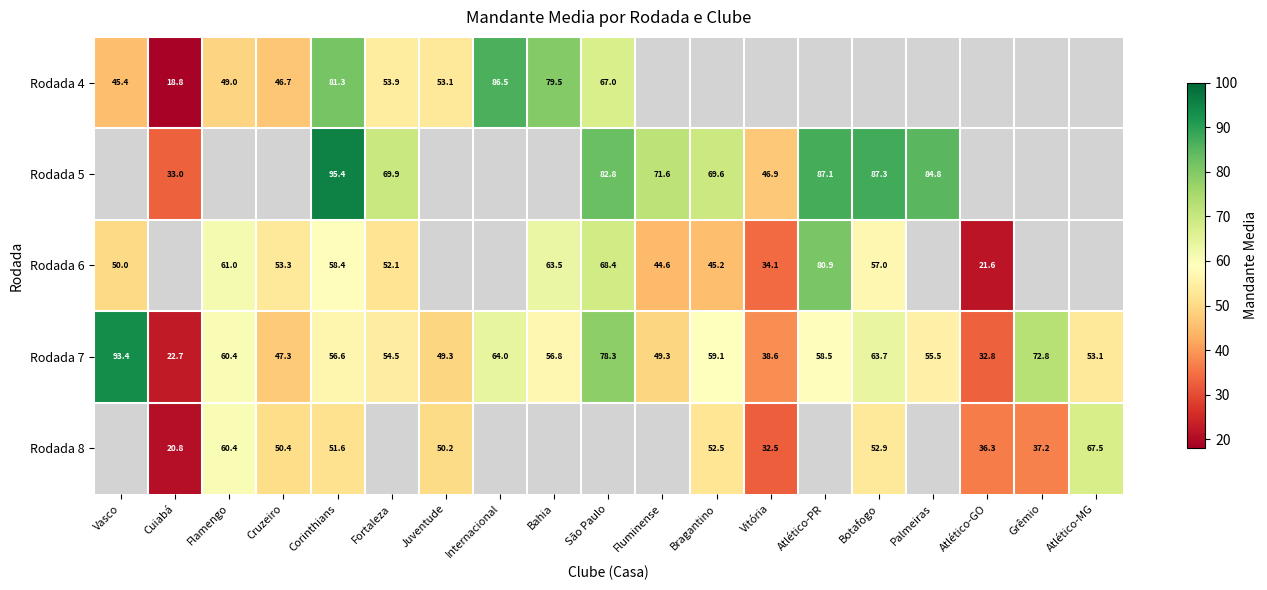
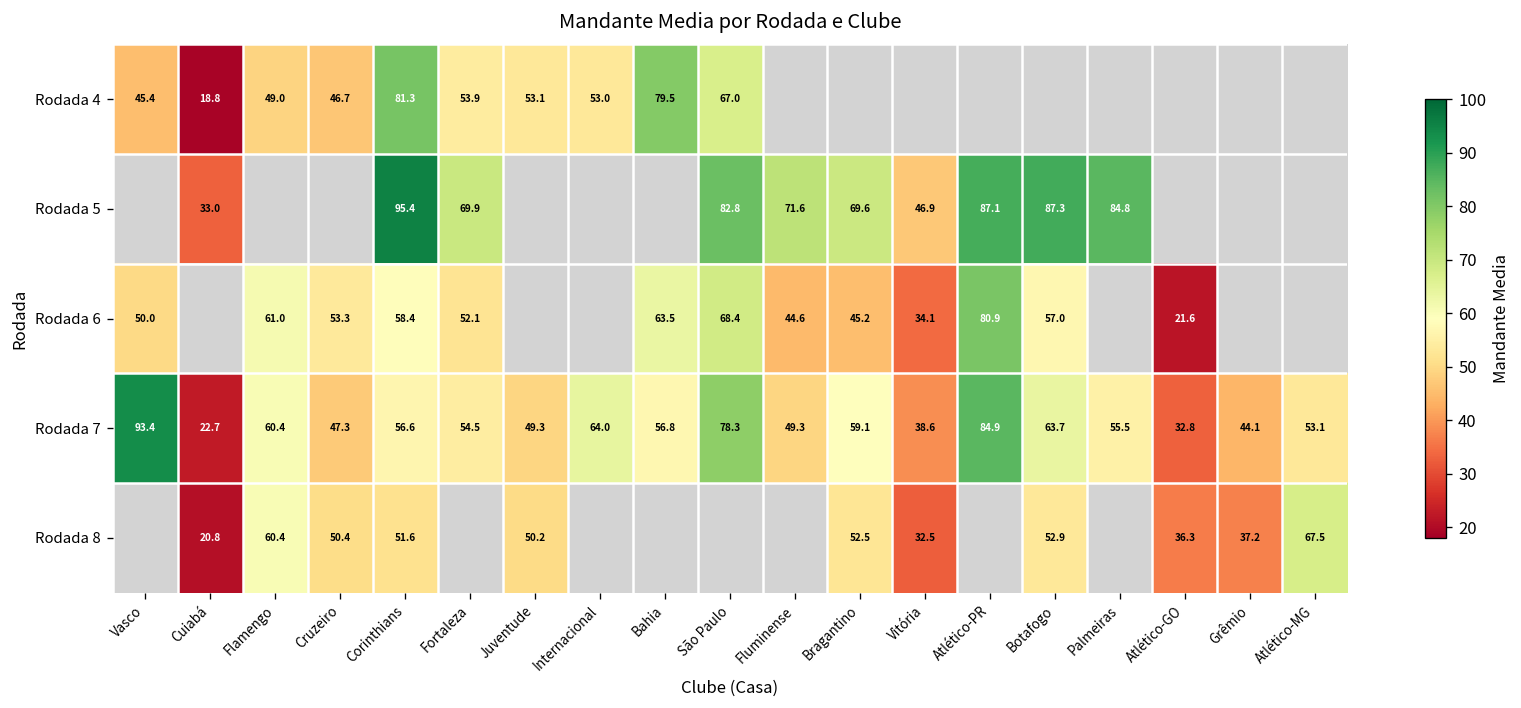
Rodada 4, Internacional: 86.5 -> 53.0
Rodada 7, Atlético-PR: 58.5 -> 84.9
Rodada 7, Grêmio: 72.8 -> 44.1
